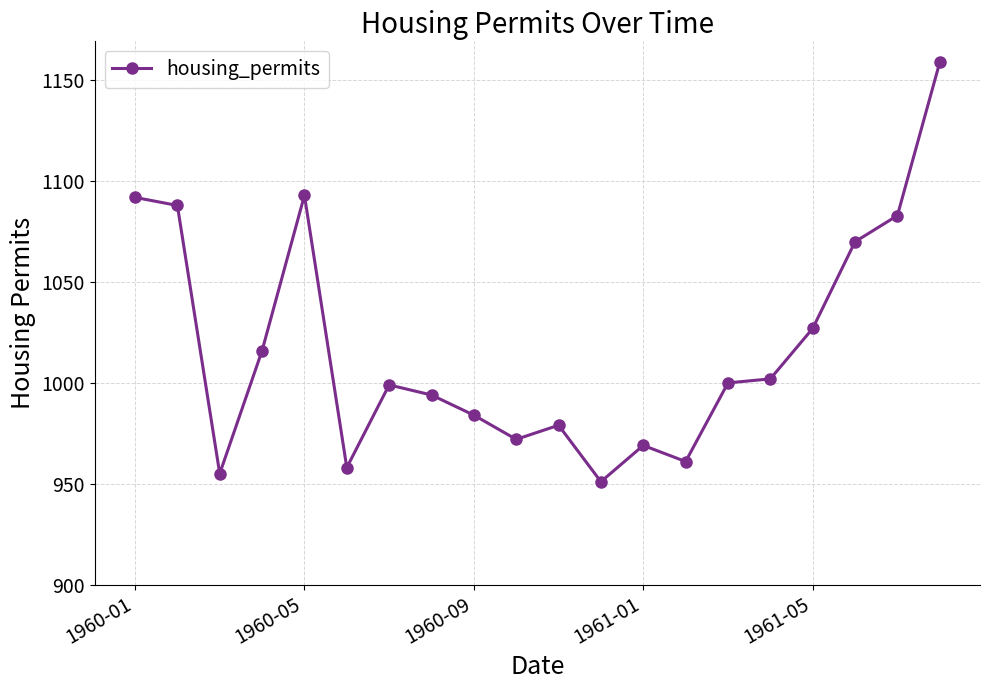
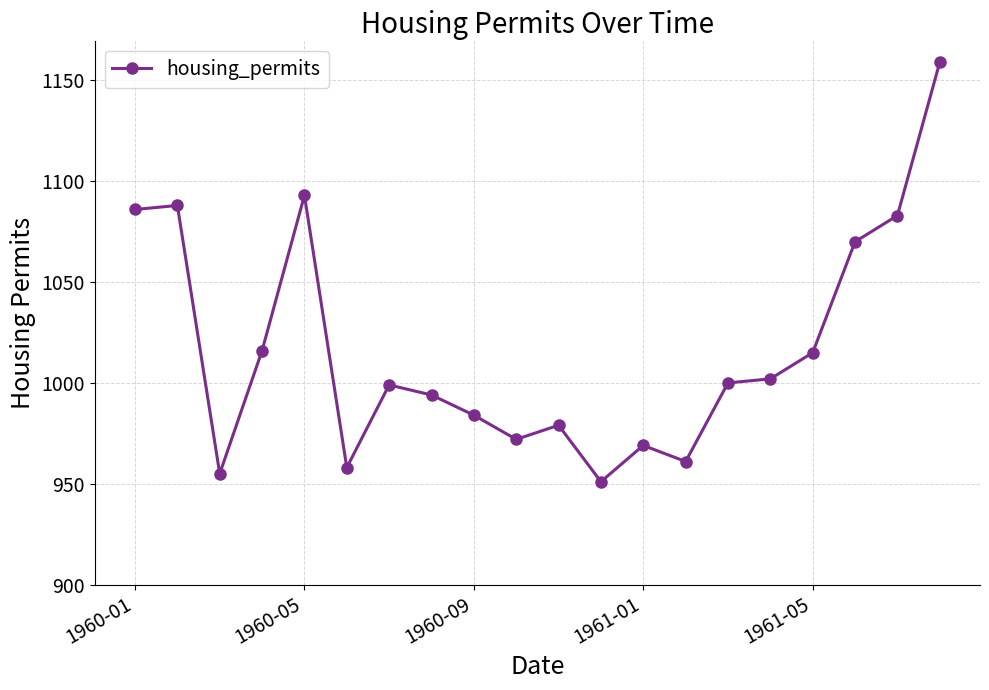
1960-01: 1092 -> 1086
1961-05: 1027 -> 1015
